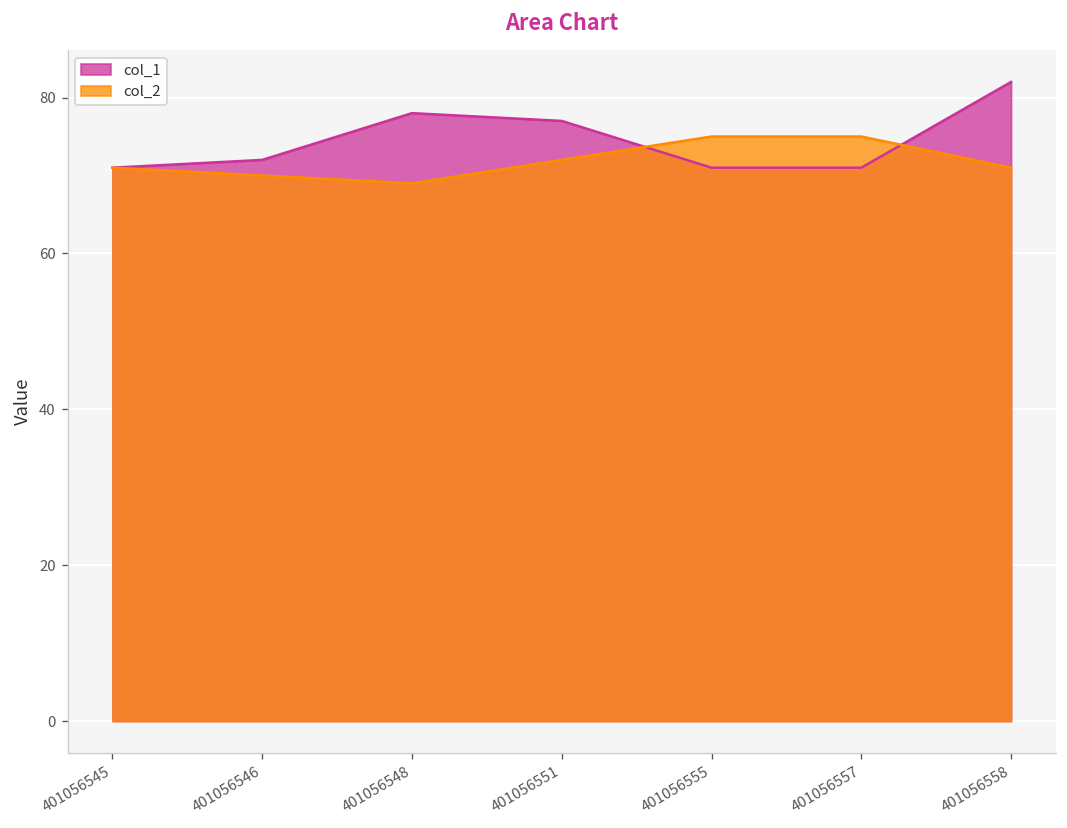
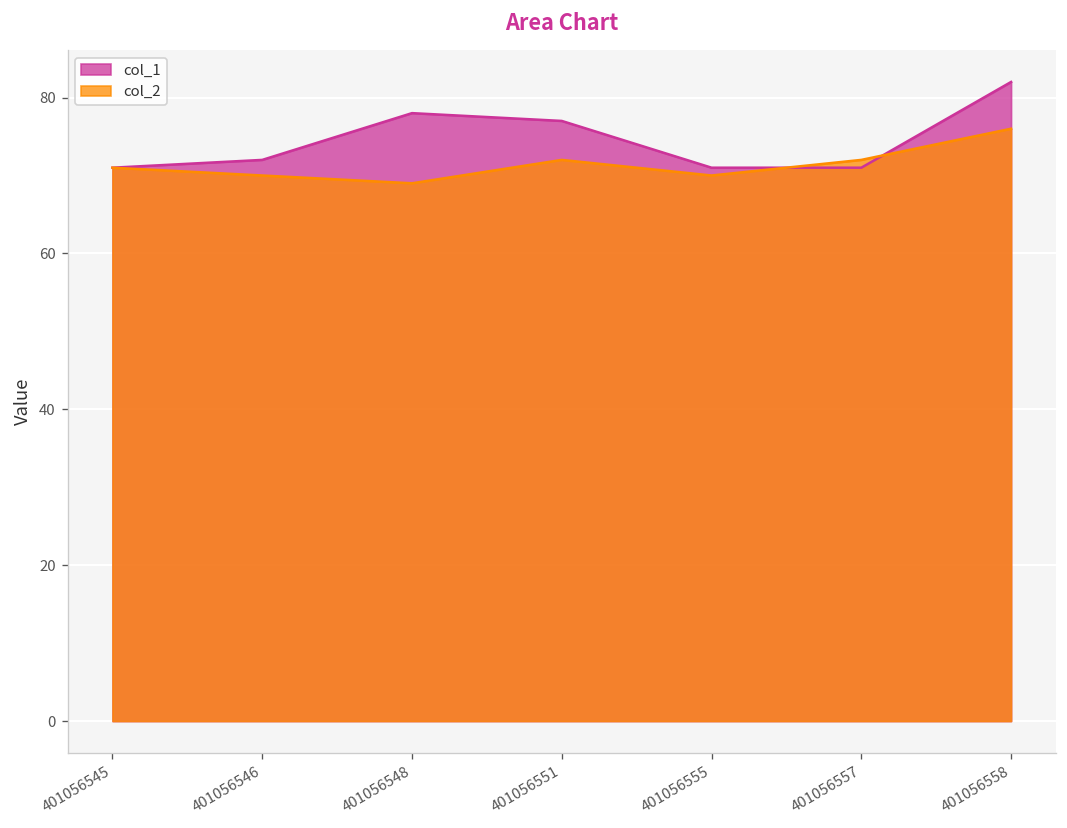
col_2, 401056555: 75 -> 70
col_2, 401056557: 75 -> 72
col_2, 401056558: 71 -> 76
